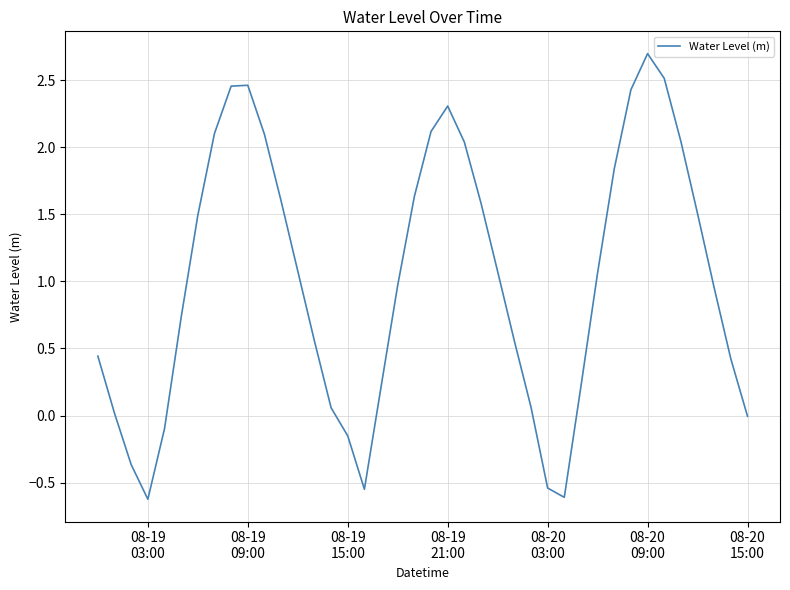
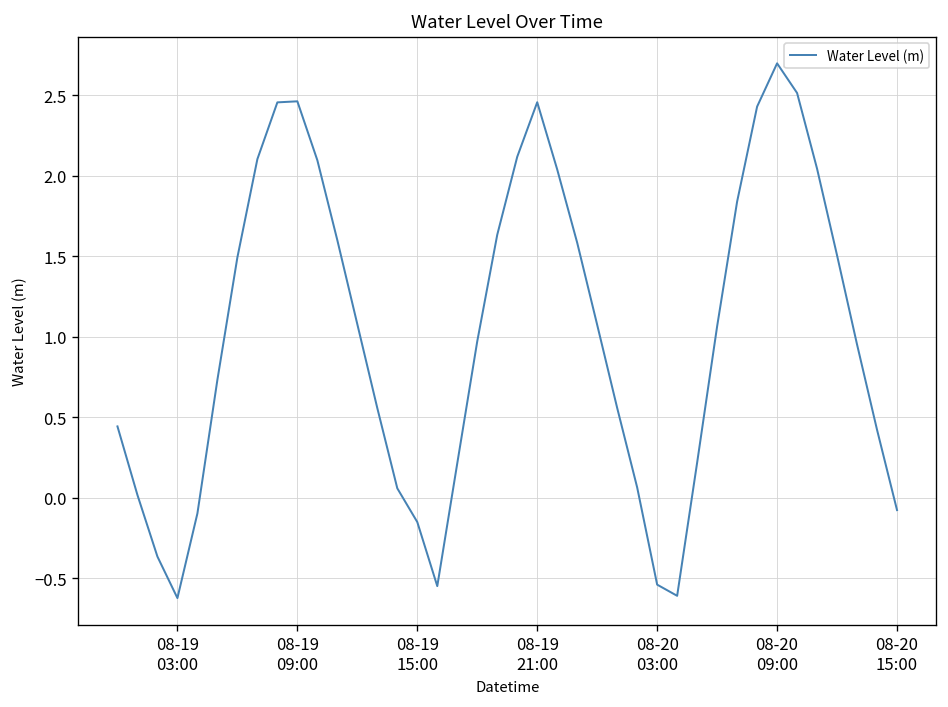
08-19 21:00: 2.31 -> 2.46
08-20 15:00: -0.01 -> -0.08
